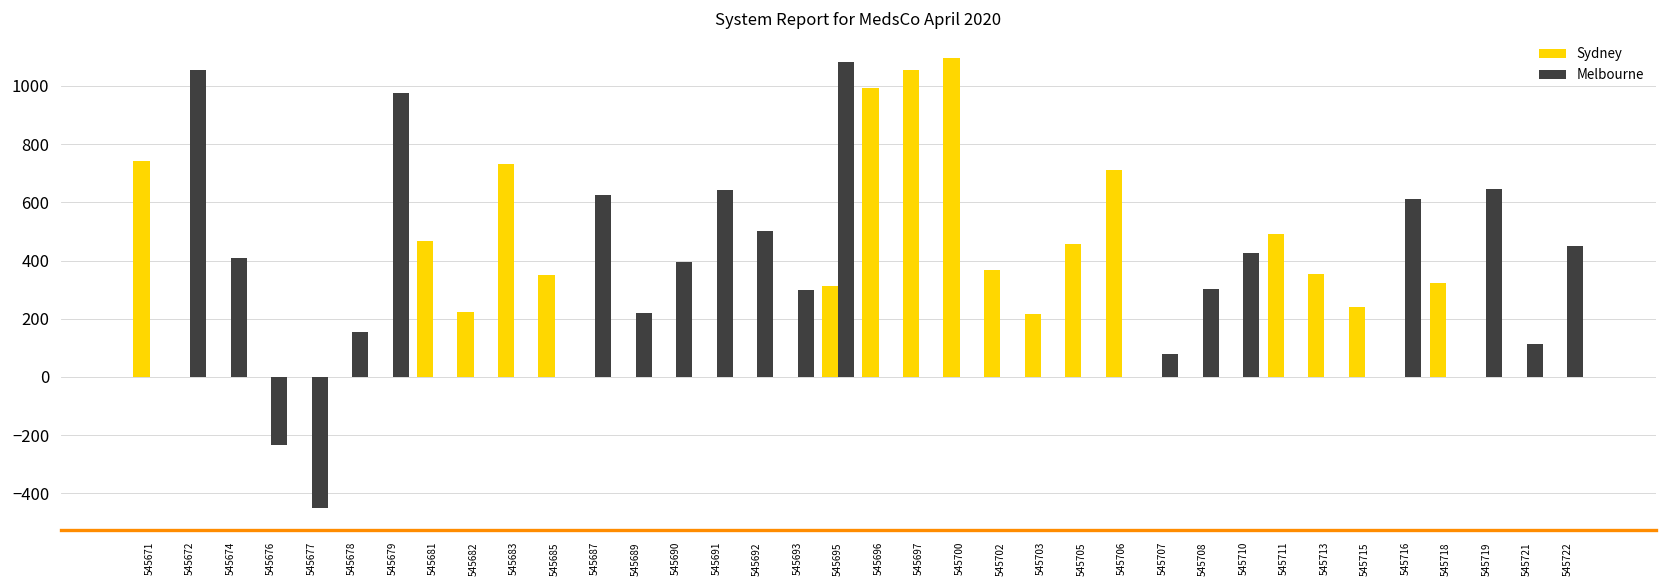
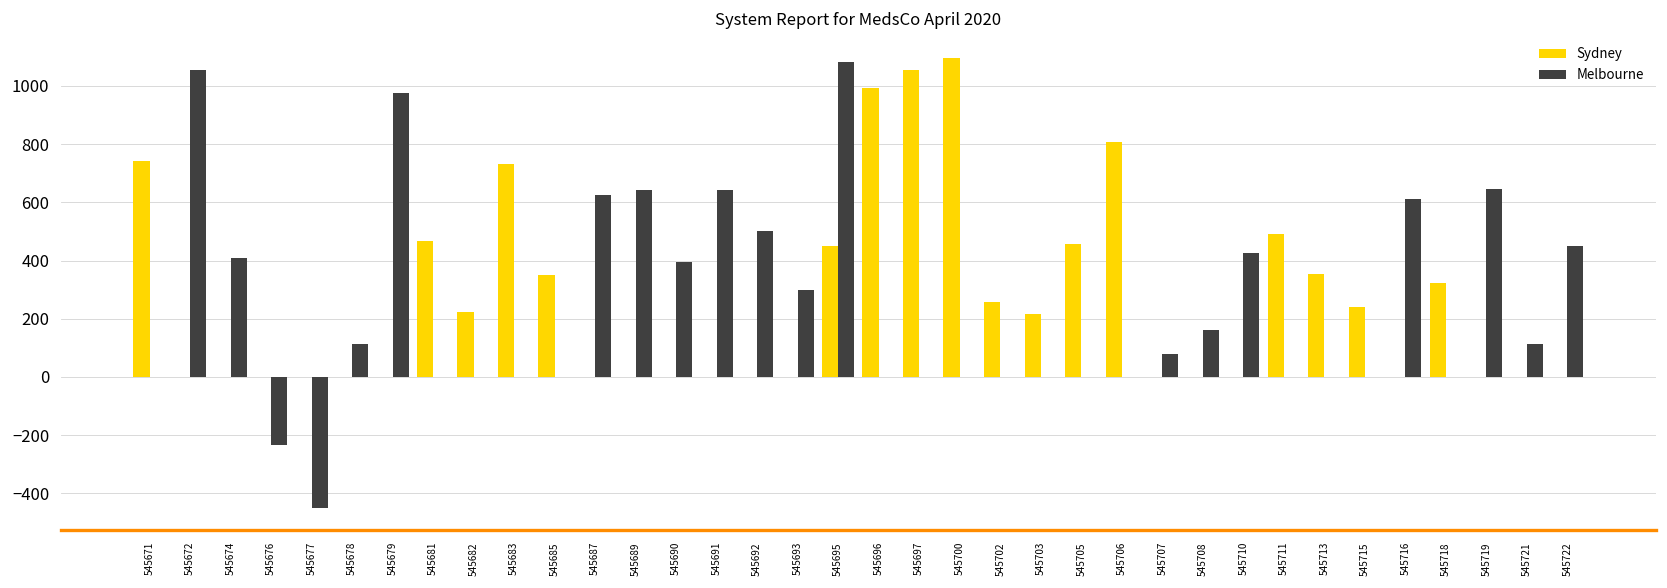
Melbourne, 545678: 150 -> 110
Melbourne, 545689: 220 -> 640
Sydney, 545695: 310 -> 450
Sydney, 545702: 370 -> 260
Sydney, 545706: 710 -> 810
Melbourne, 545708: 300 -> 160
